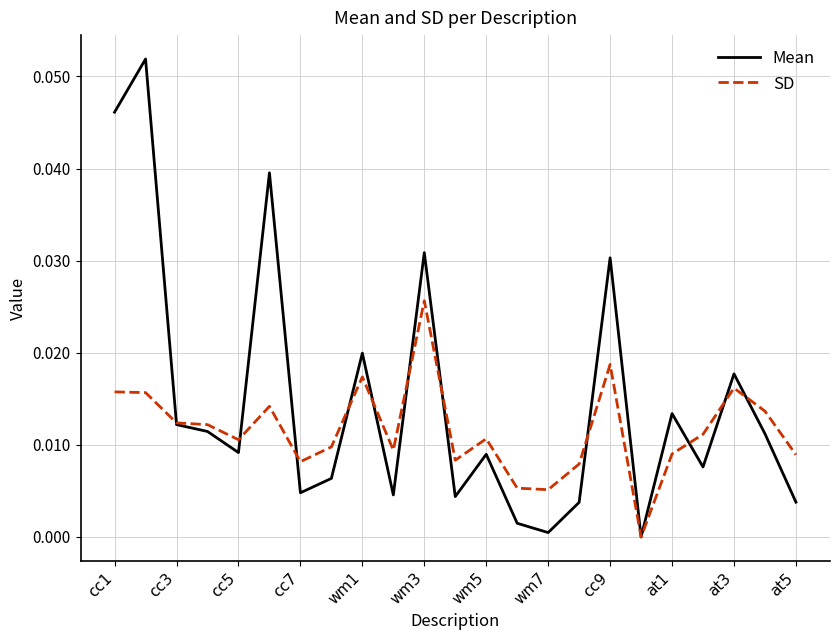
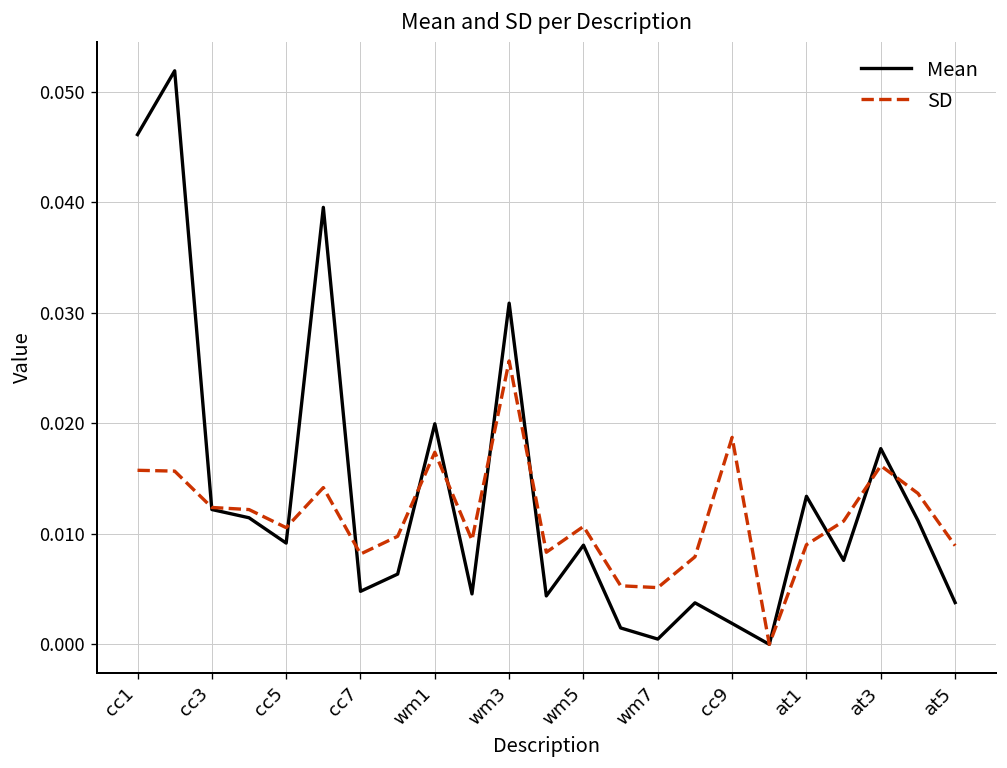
Mean, cc9: 0.030 -> 0.002
